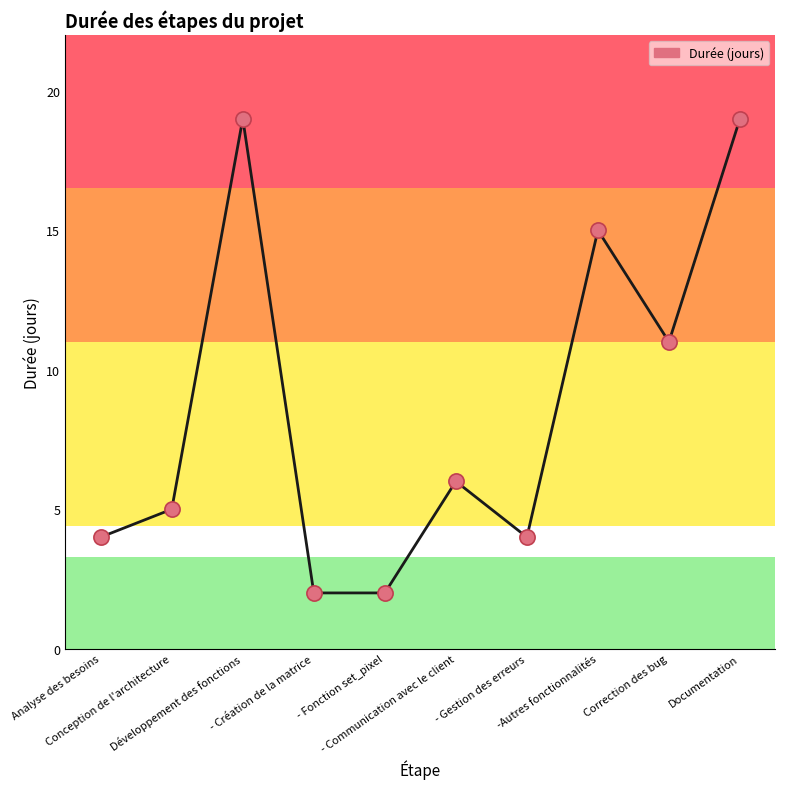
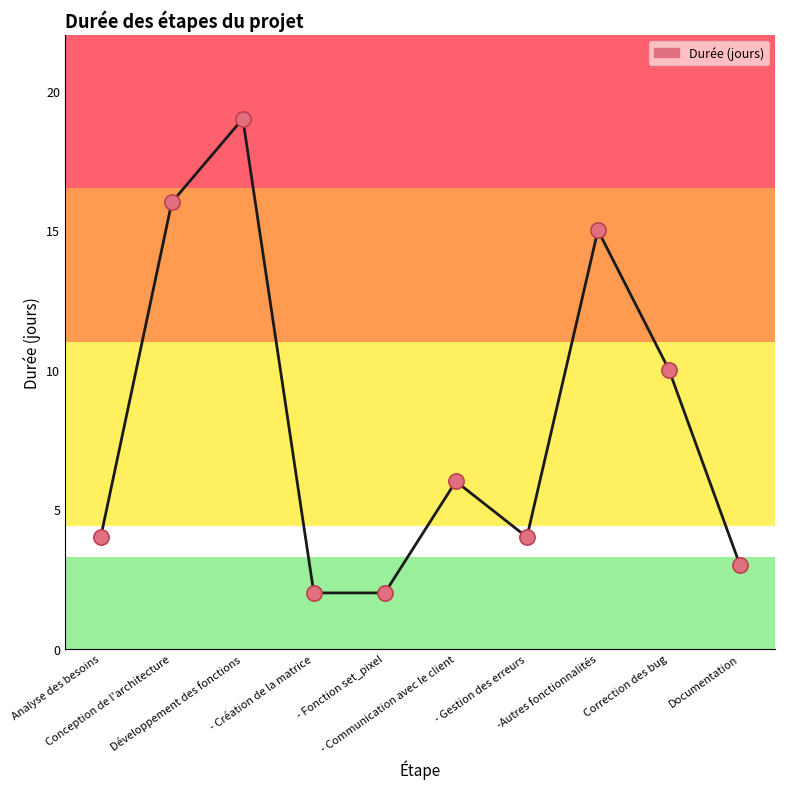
Conception de l'architecture: 5 -> 16
Correction des bug: 11 -> 10
Documentation: 19 -> 3
